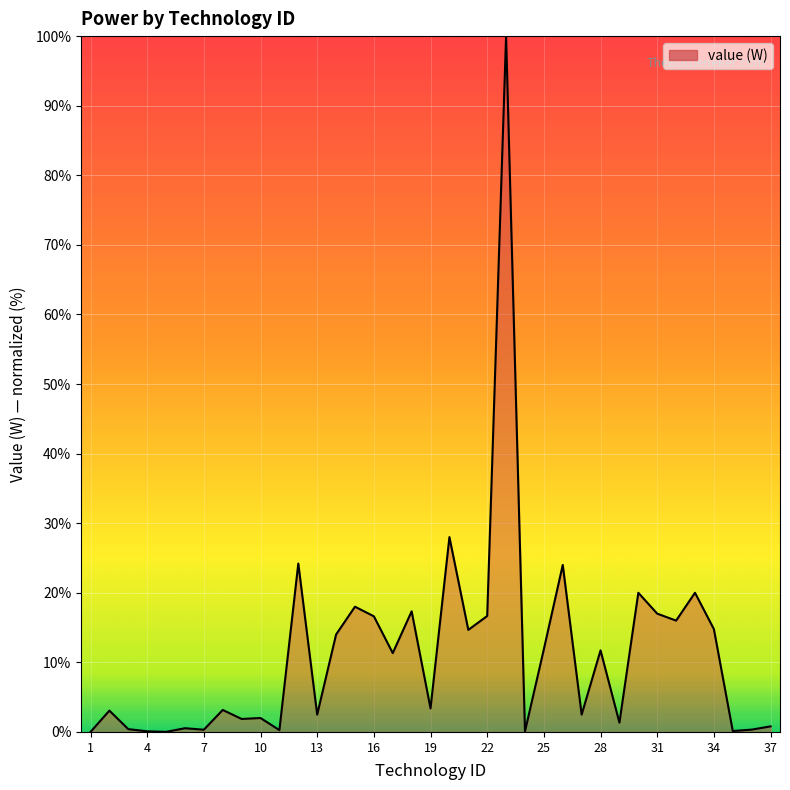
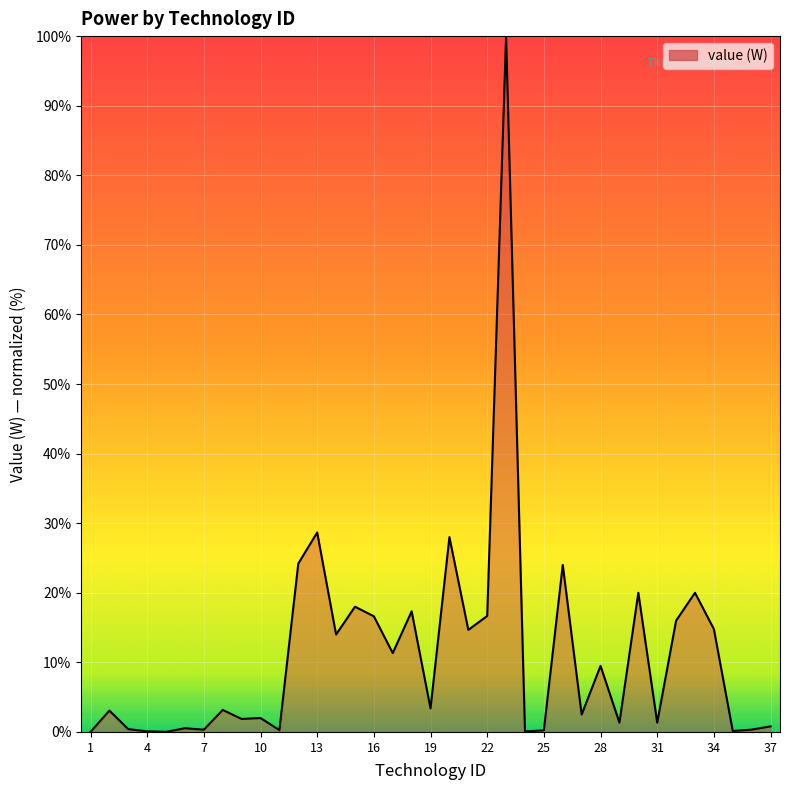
13: 2% -> 29%
25: 12% -> 0%
28: 12% -> 9%
31: 17% -> 1%
